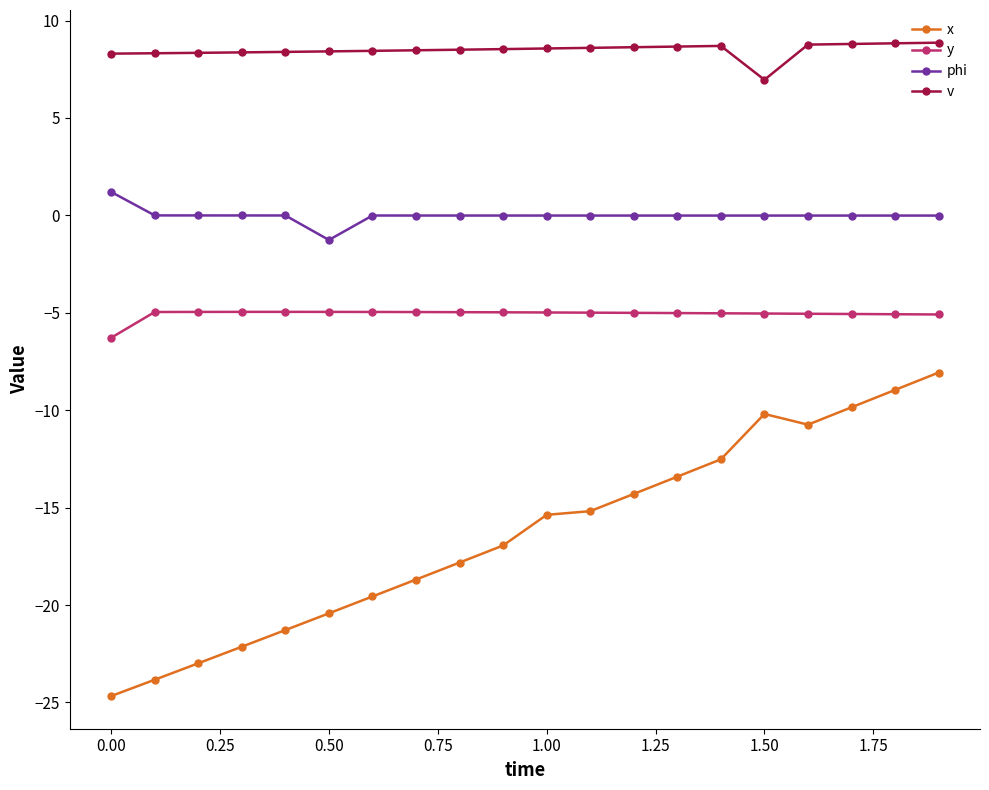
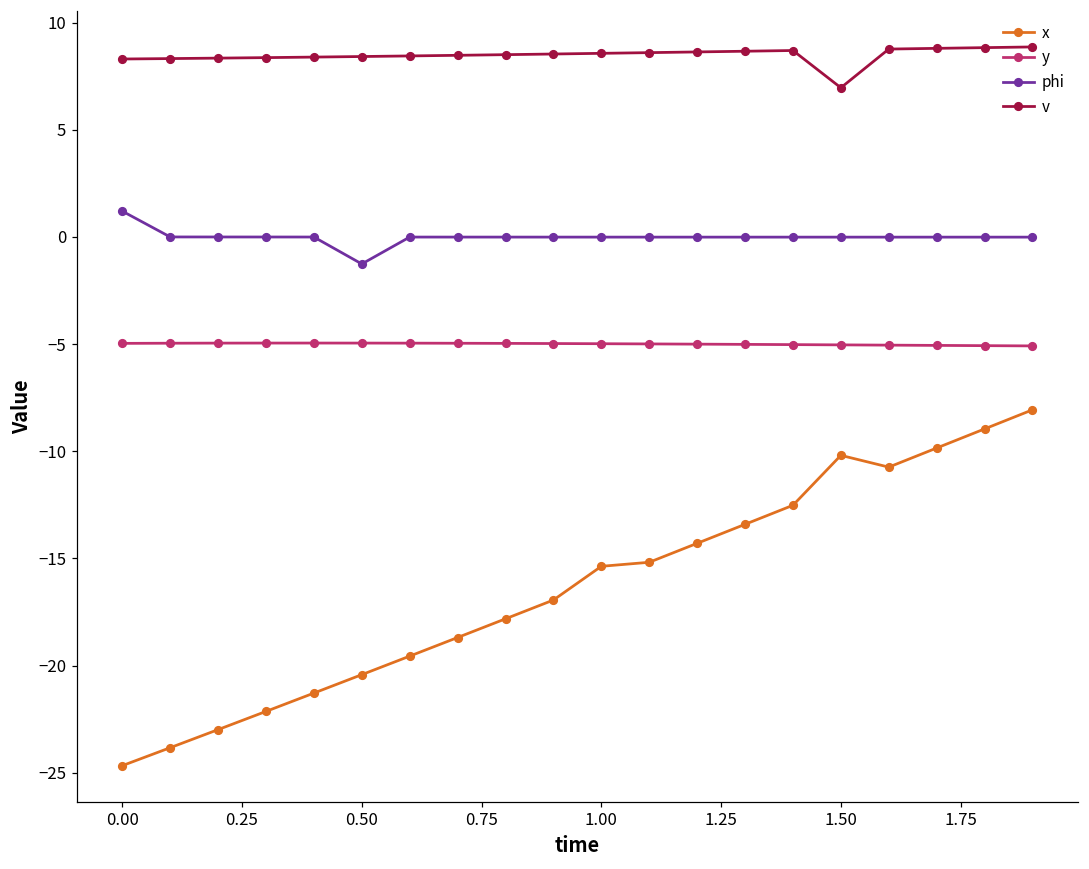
y, 0.00: -6.3 -> -5.0
